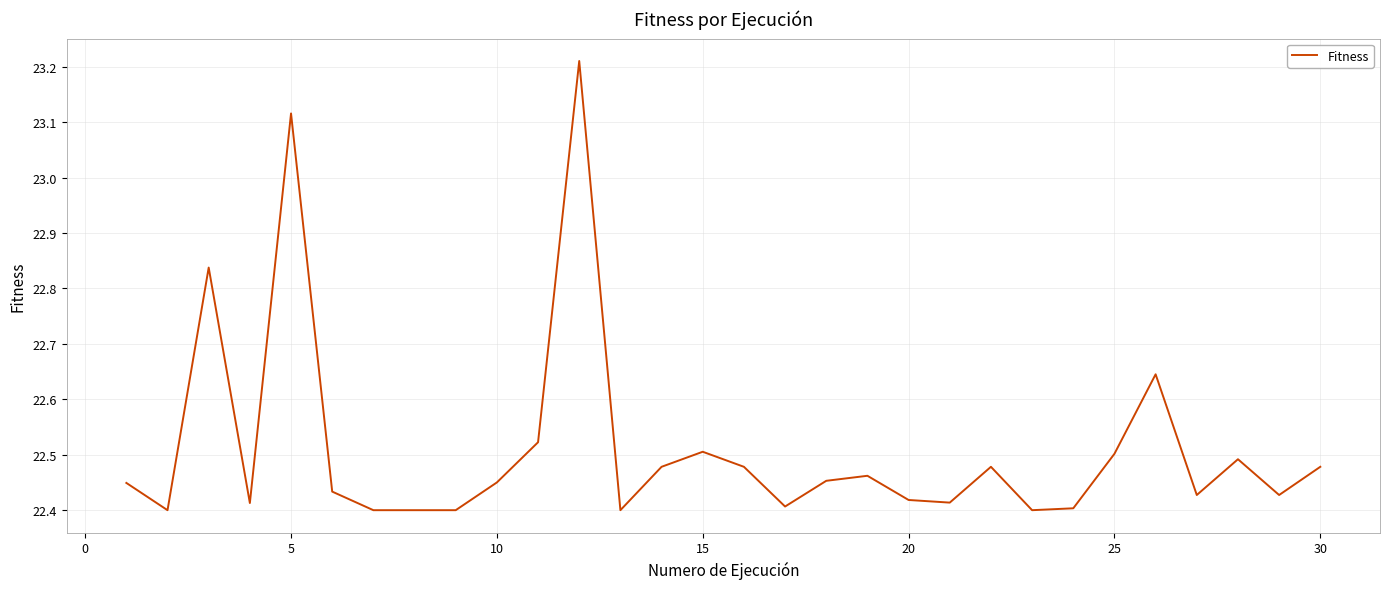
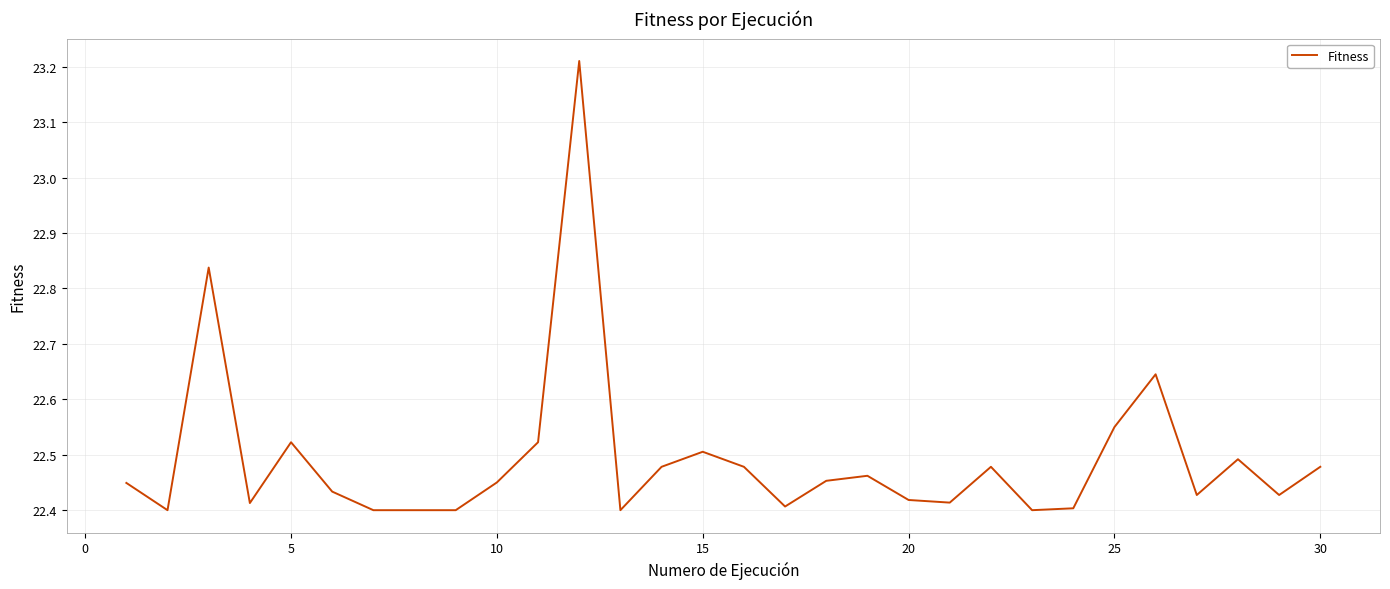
5: 23.12 -> 22.52
25: 22.50 -> 22.55
